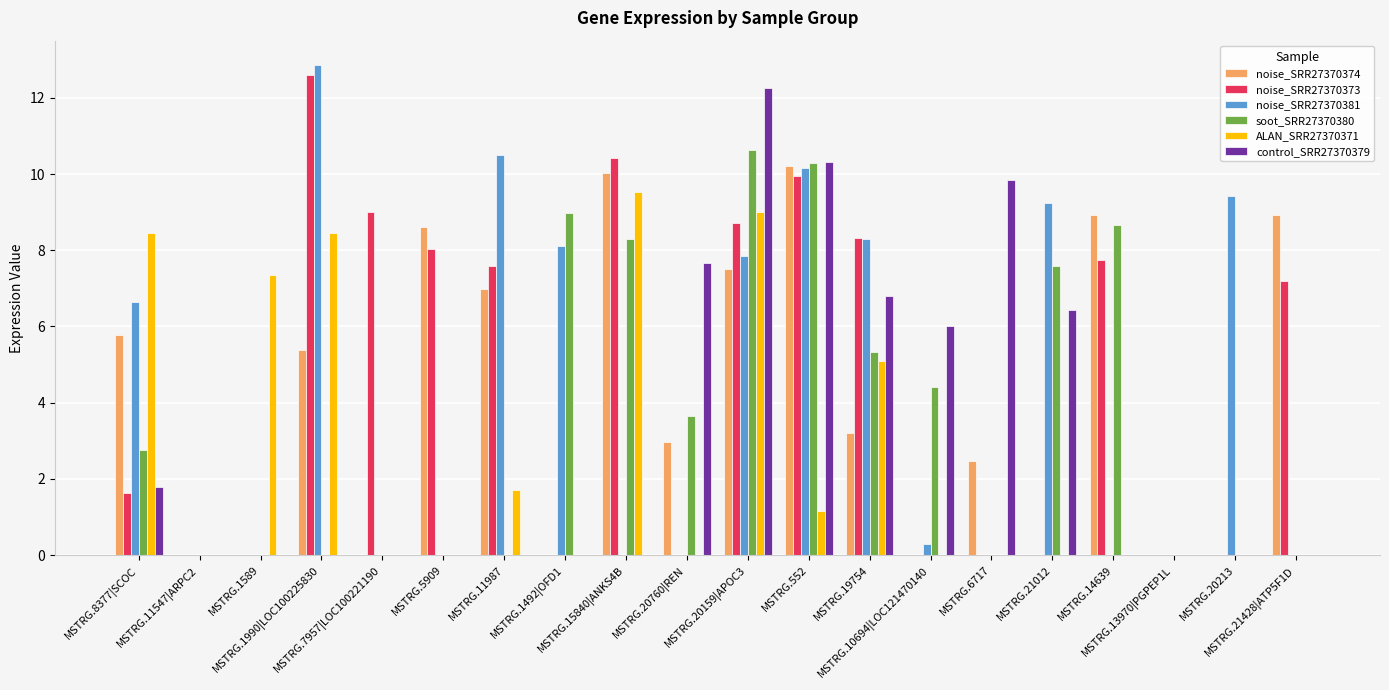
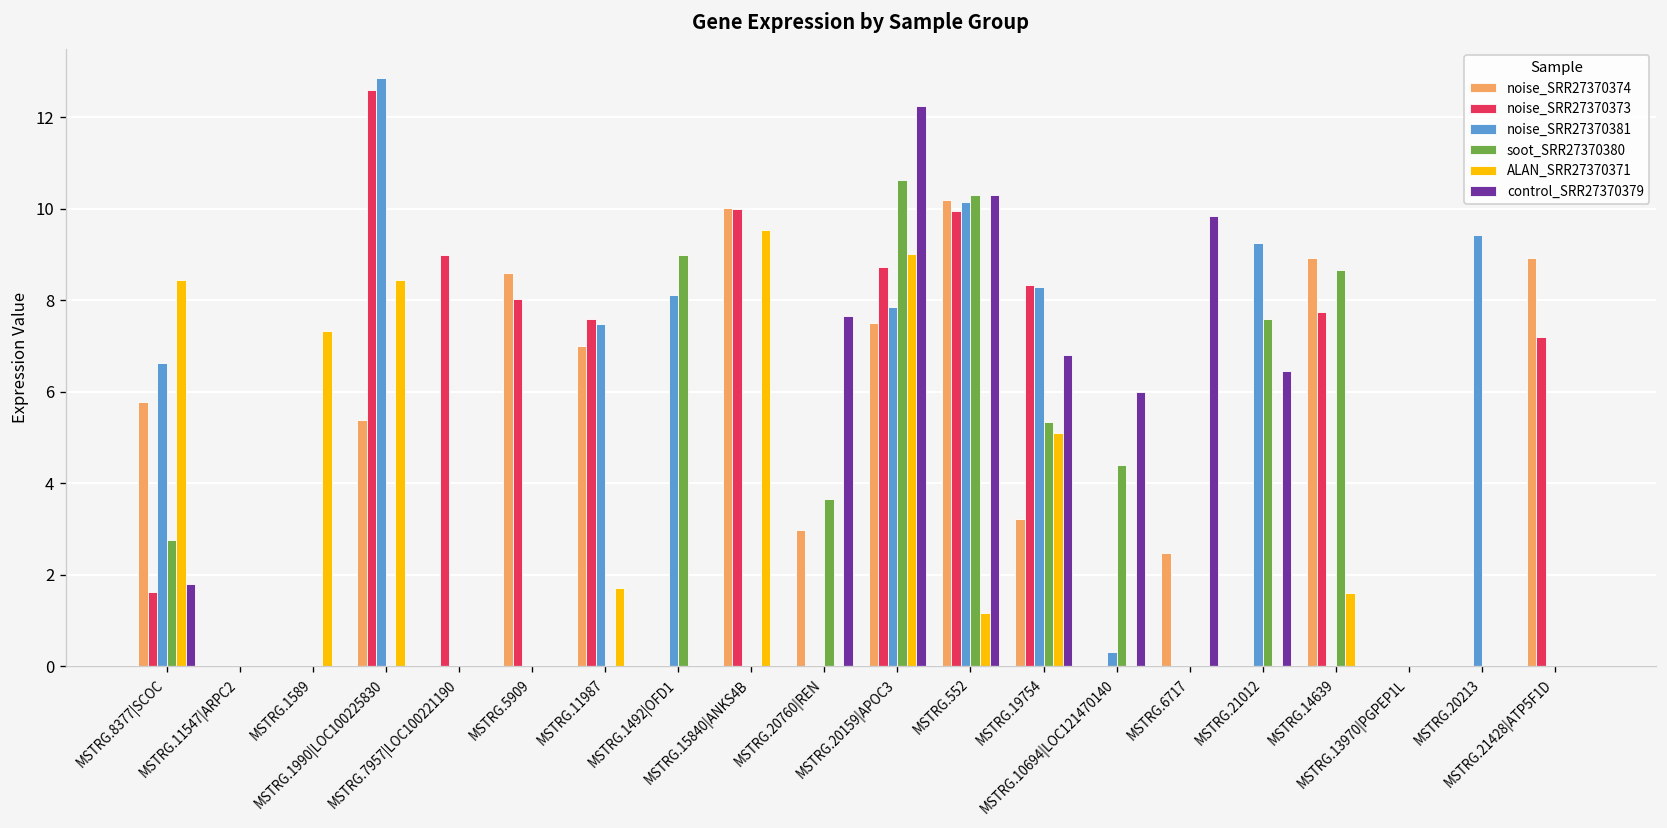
noise_SRR27370381, MSTRG.11987: 10.5 -> 7.5
noise_SRR27370373, MSTRG.15840|ANKS4B: 10.4 -> 10.0
soot_SRR27370380, MSTRG.15840|ANKS4B: 8.3 -> 0.0
ALAN_SRR27370371, MSTRG.14639: 0.0 -> 1.6
